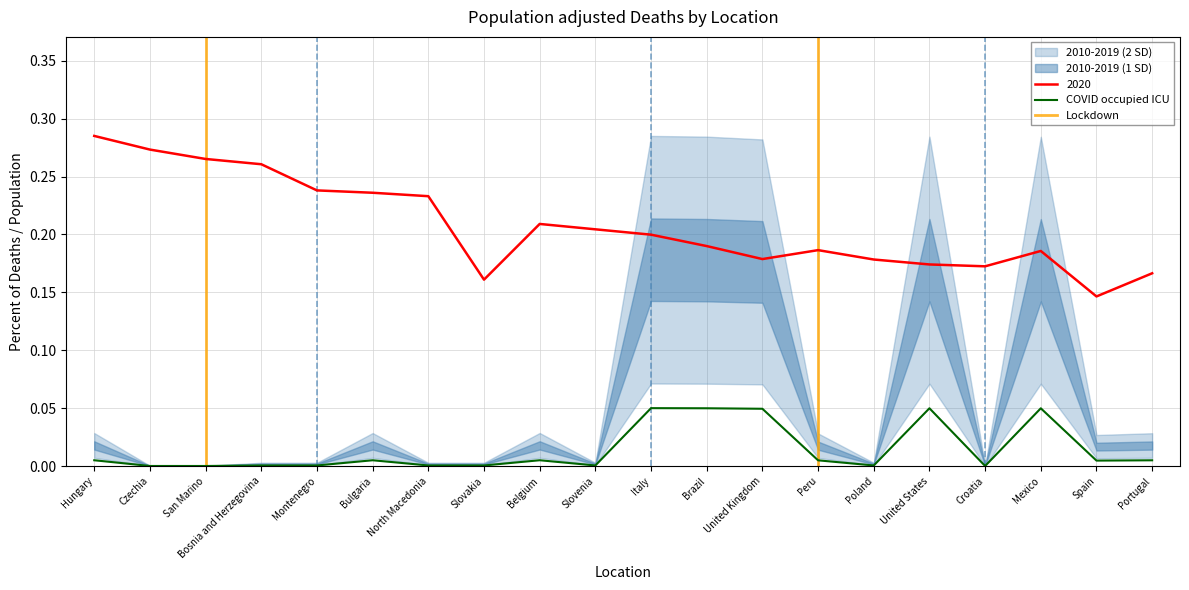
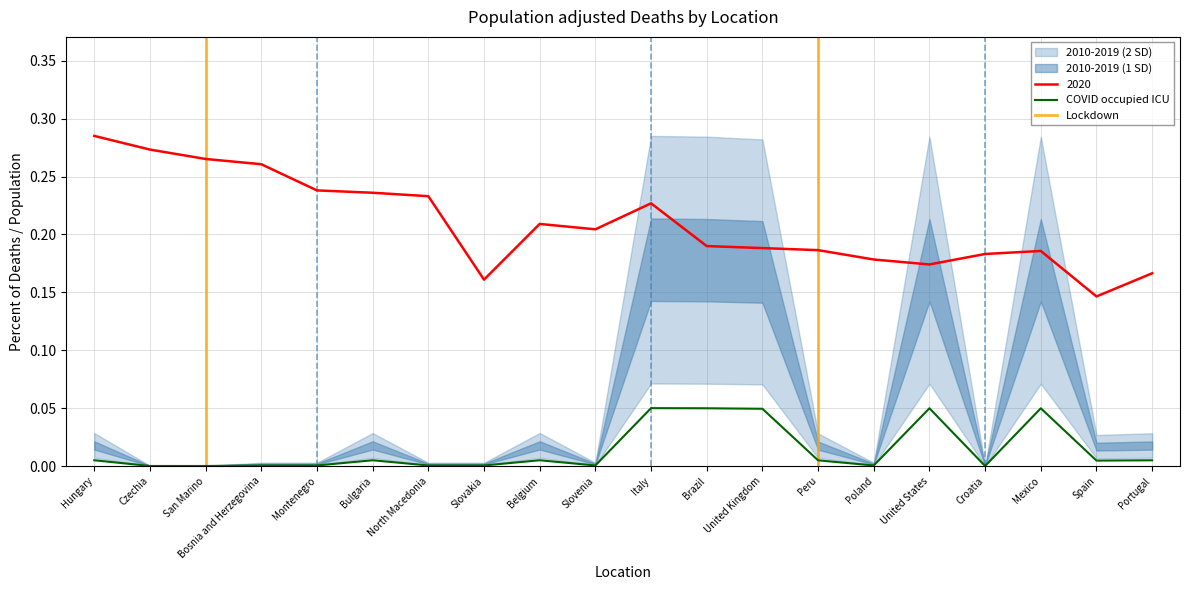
2020, Italy: 0.200 -> 0.227
2020, United Kingdom: 0.179 -> 0.188
2020, Croatia: 0.172 -> 0.183
